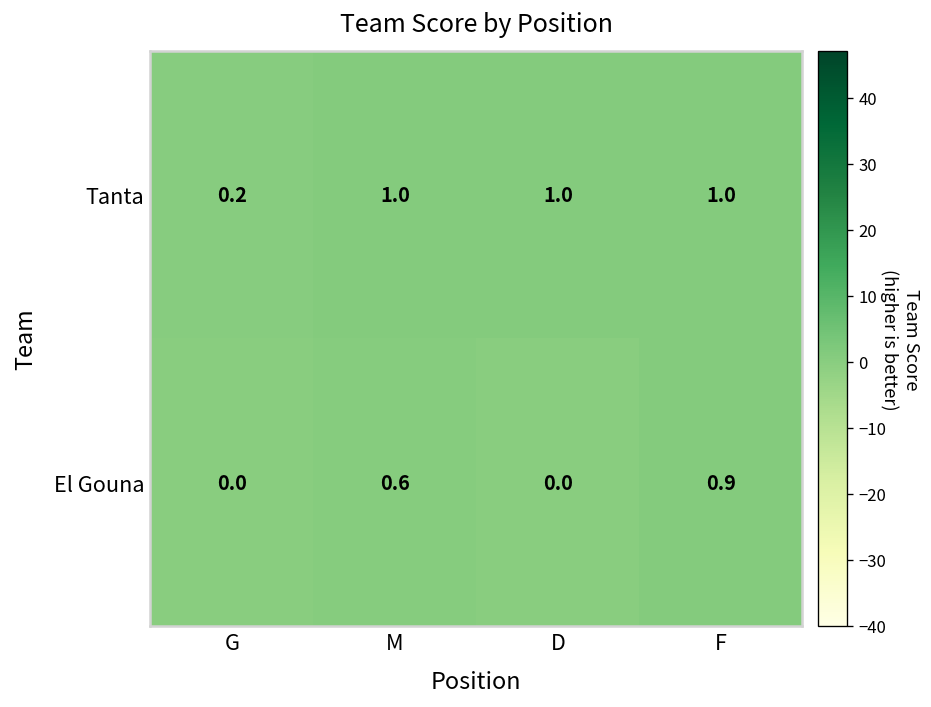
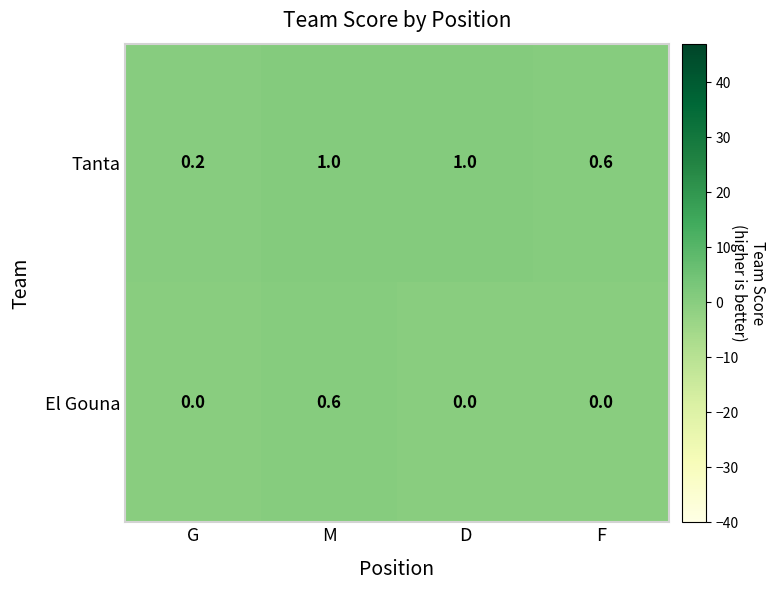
Tanta, F: 1.0 -> 0.6
El Gouna, F: 0.9 -> 0.0
